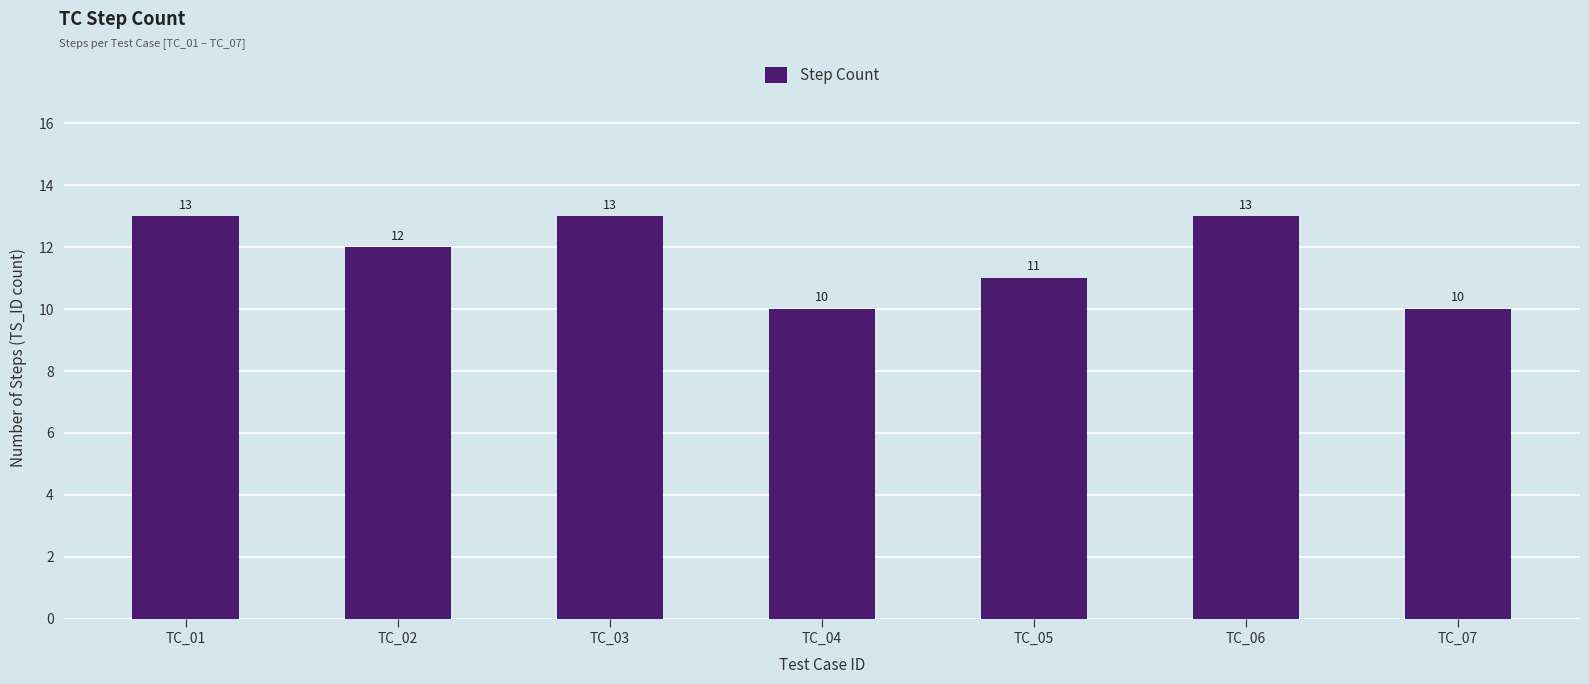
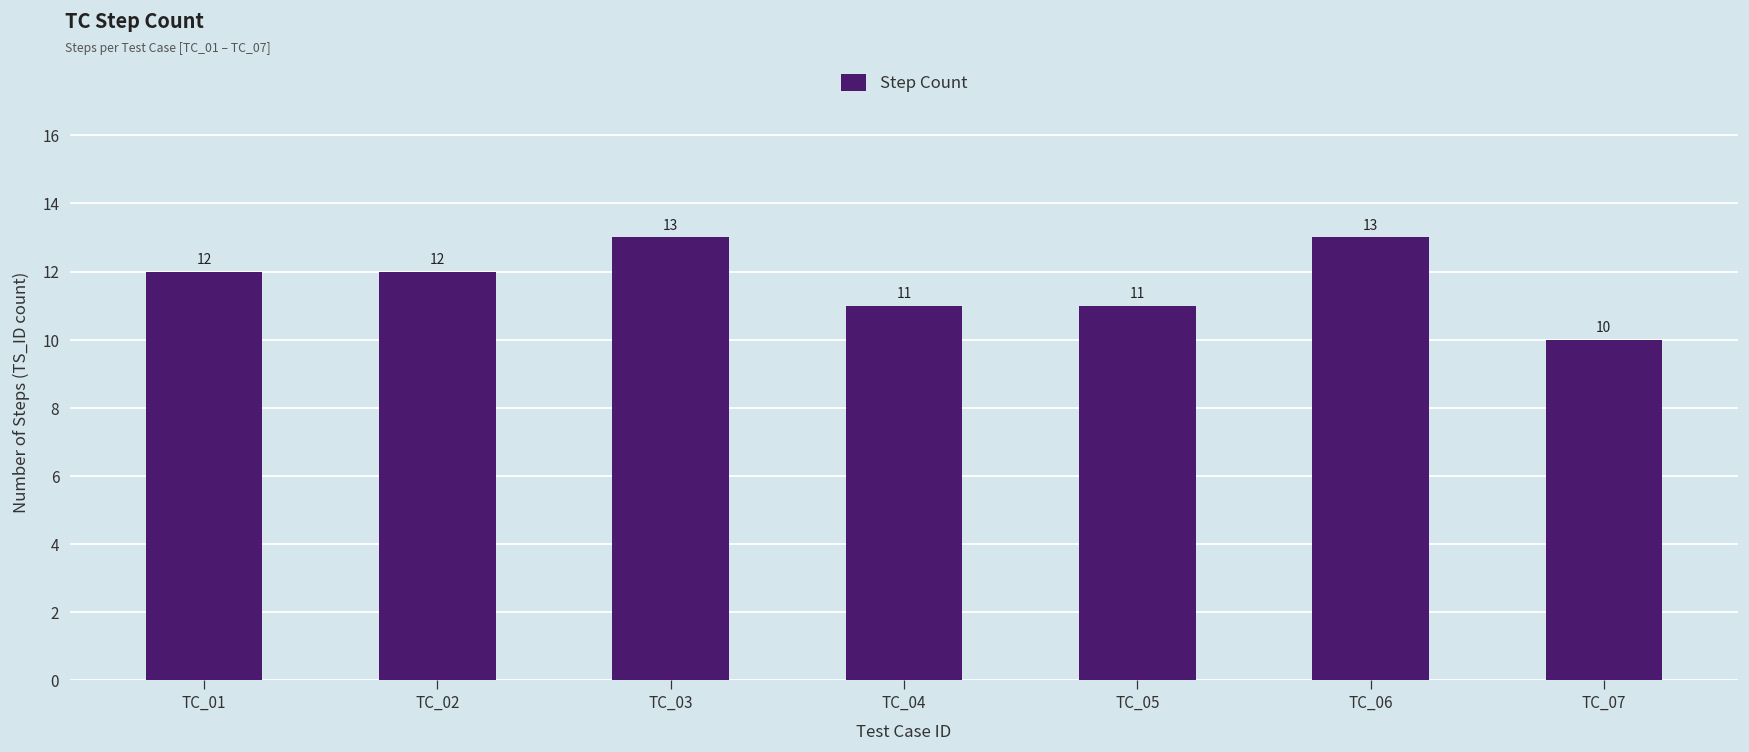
TC_01: 13 -> 12
TC_04: 10 -> 11
